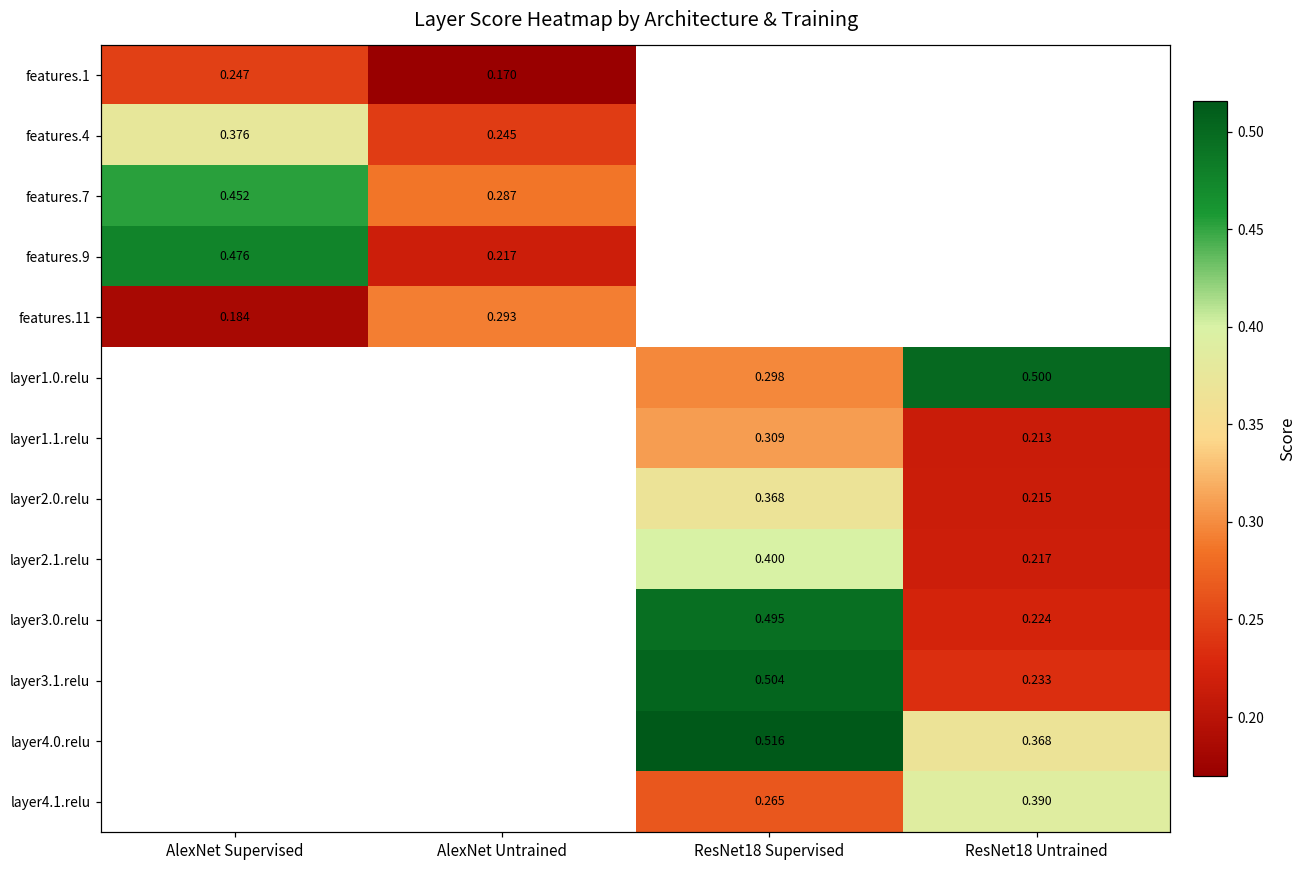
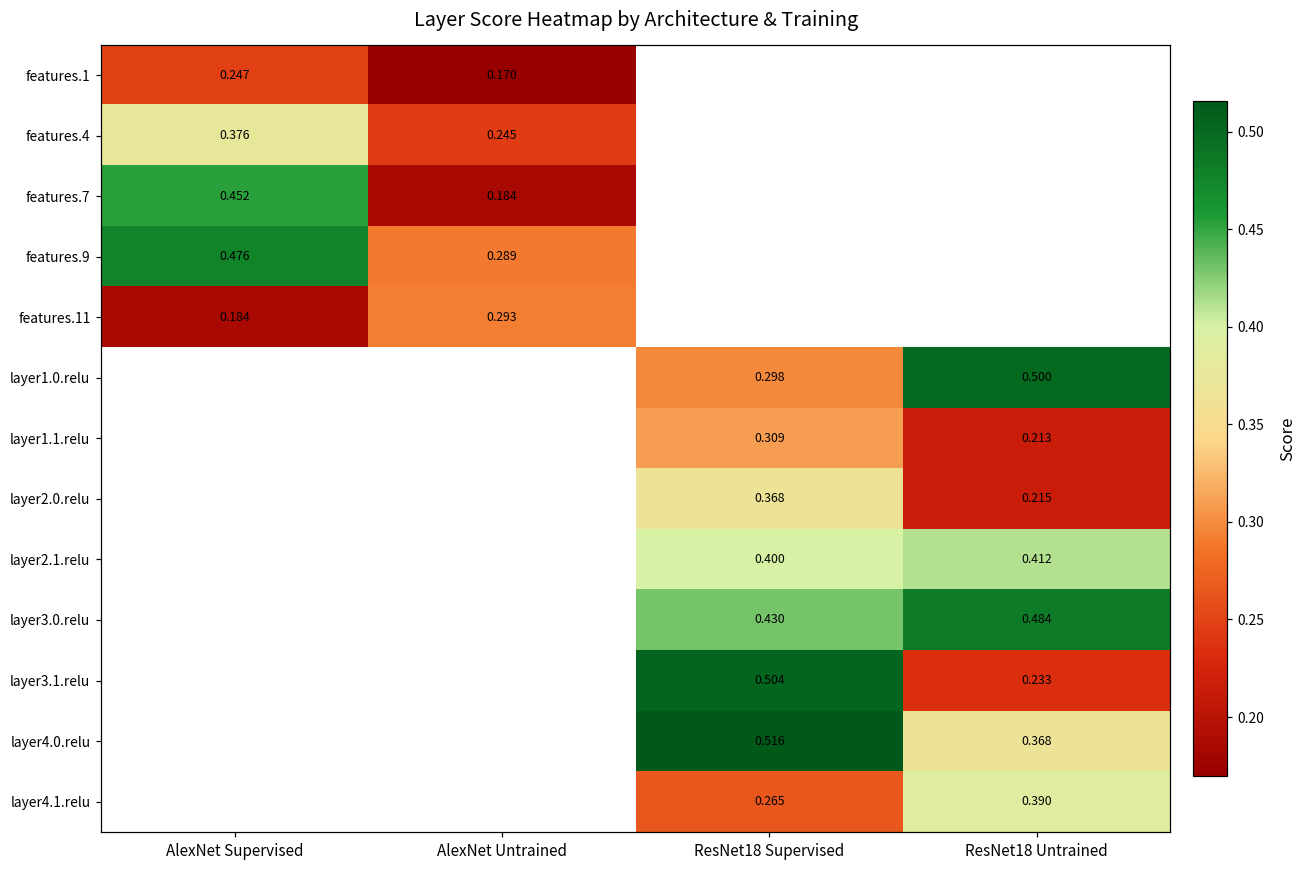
features.7, AlexNet Untrained: 0.287 -> 0.184
features.9, AlexNet Untrained: 0.217 -> 0.289
layer2.1.relu, ResNet18 Untrained: 0.217 -> 0.412
layer3.0.relu, ResNet18 Supervised: 0.495 -> 0.430
layer3.0.relu, ResNet18 Untrained: 0.224 -> 0.484
